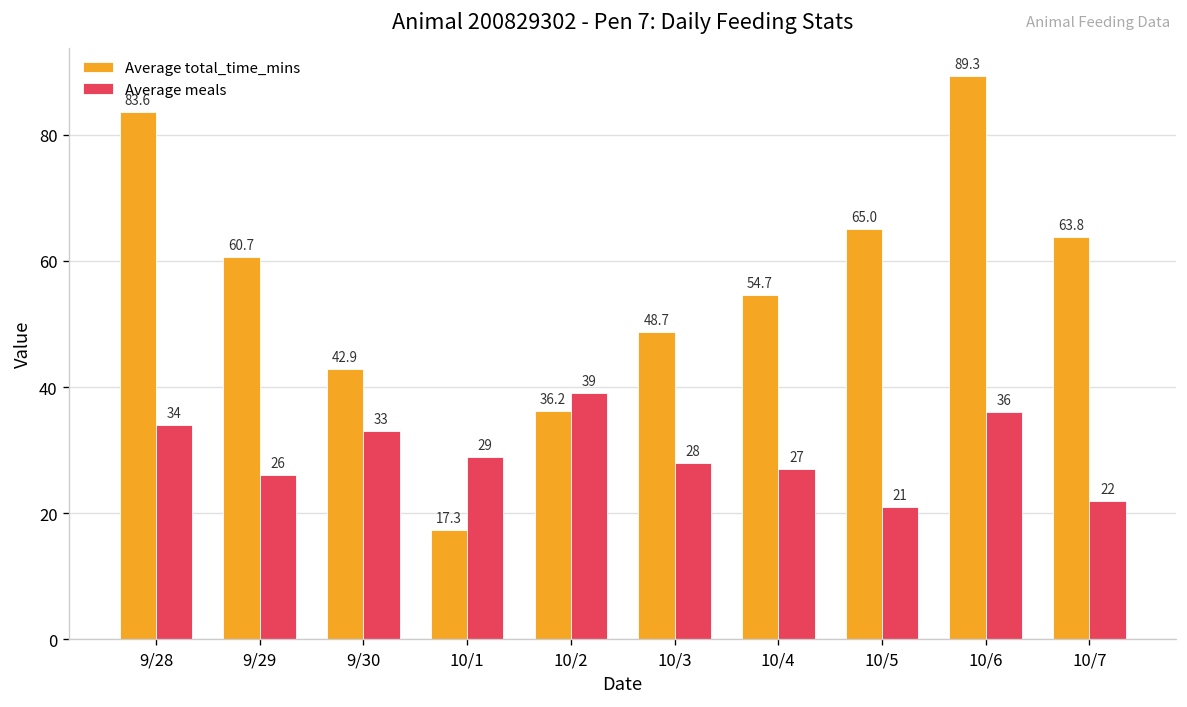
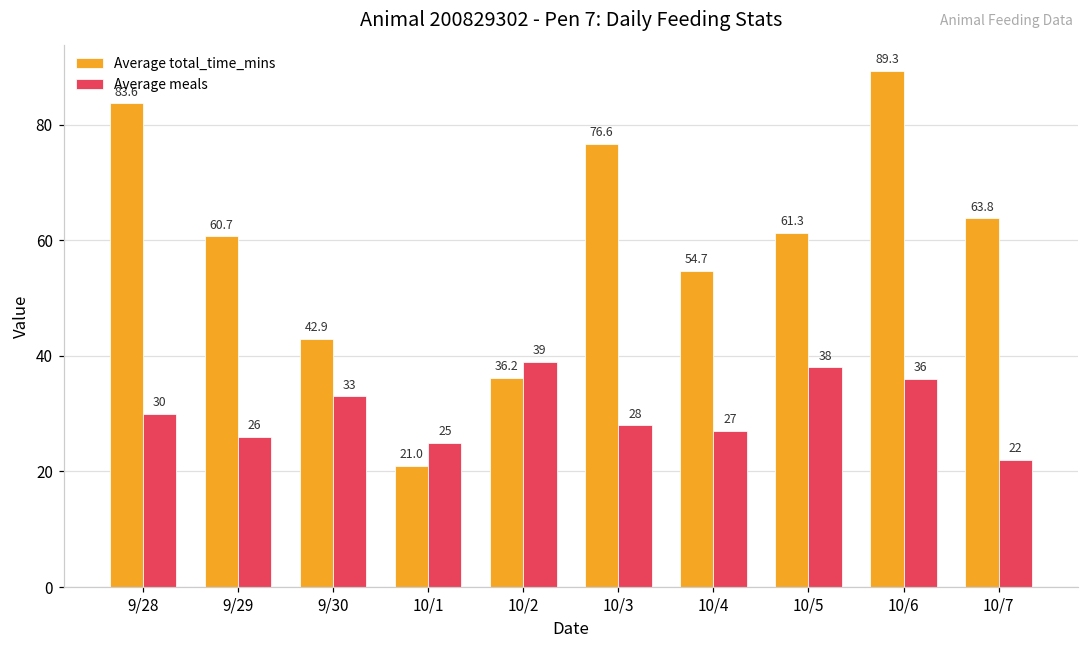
Average meals, 9/28: 34 -> 30
Average total_time_mins, 10/1: 17.3 -> 21.0
Average meals, 10/1: 29 -> 25
Average total_time_mins, 10/3: 48.7 -> 76.6
Average total_time_mins, 10/5: 65.0 -> 61.3
Average meals, 10/5: 21 -> 38
